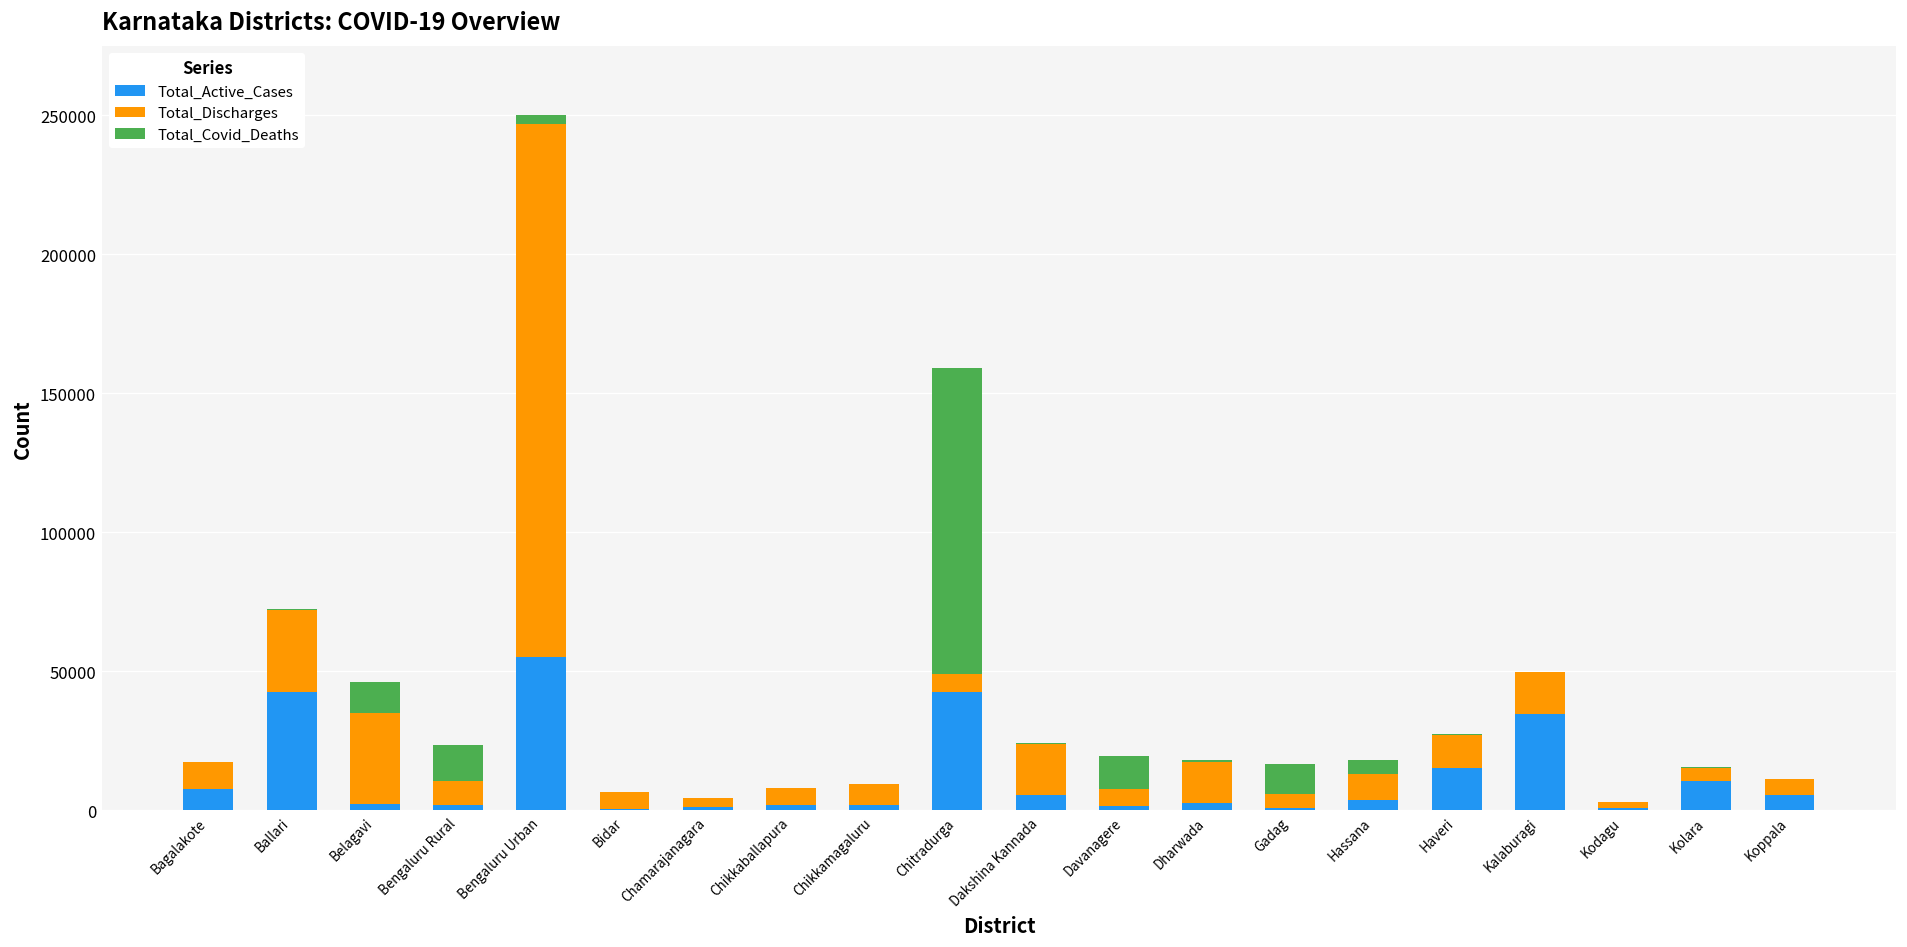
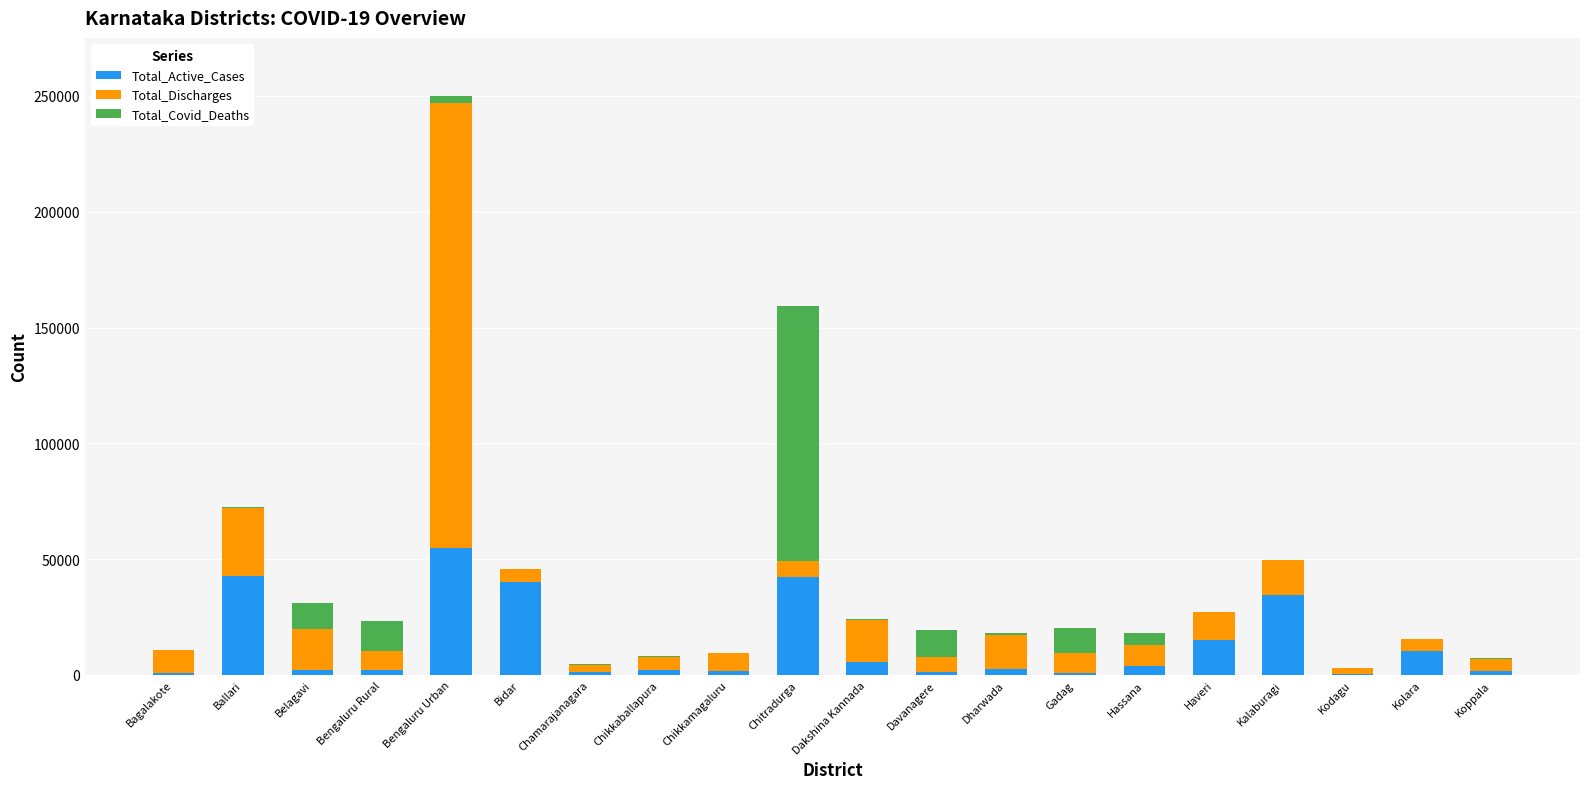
Total_Active_Cases, Bagalakote: 7000 -> 1000
Total_Discharges, Belagavi: 33000 -> 18000
Total_Active_Cases, Bidar: 0 -> 40000
Total_Discharges, Gadag: 5000 -> 9000
Total_Active_Cases, Koppala: 5000 -> 1000
